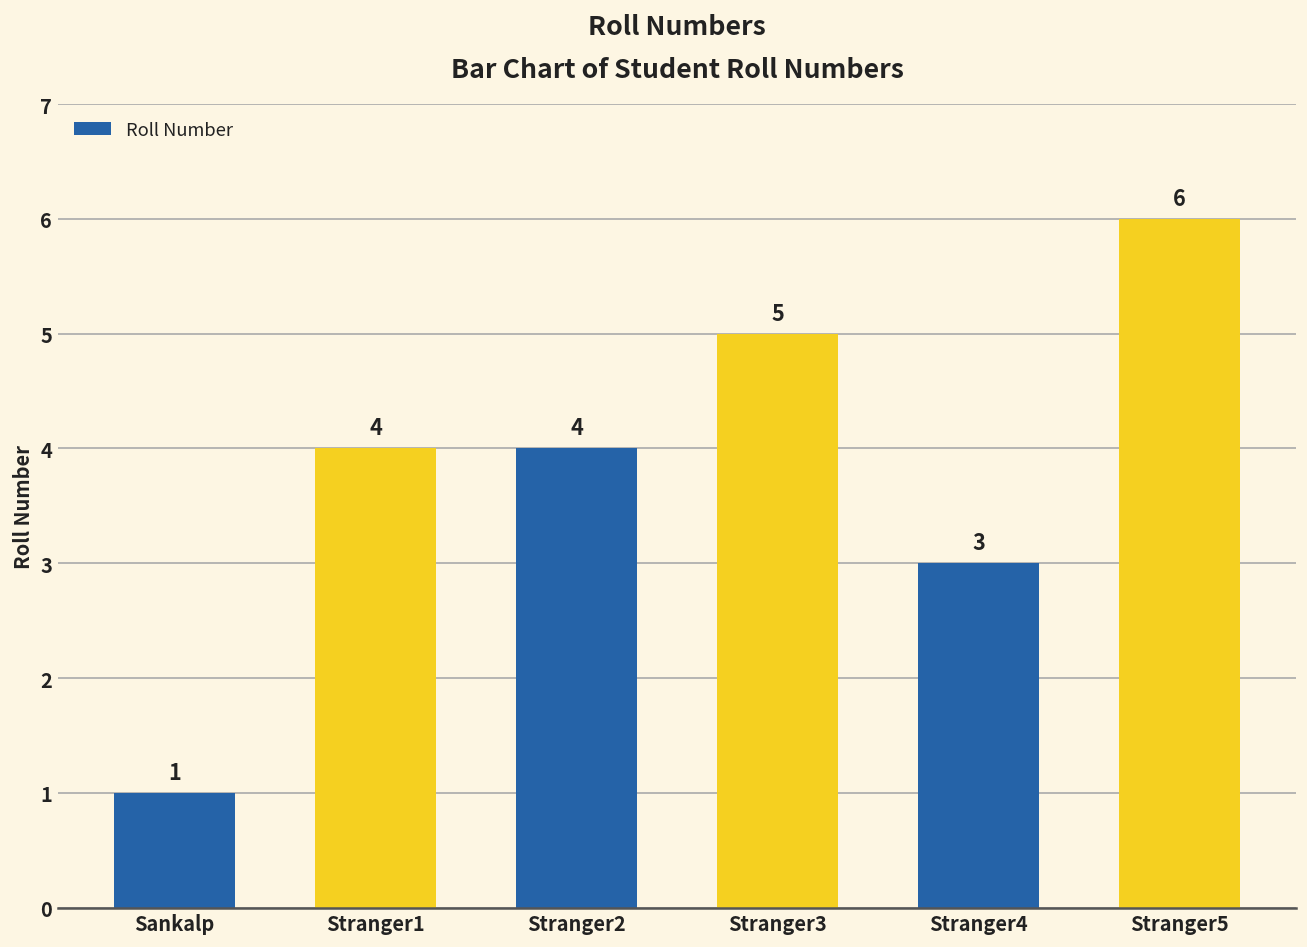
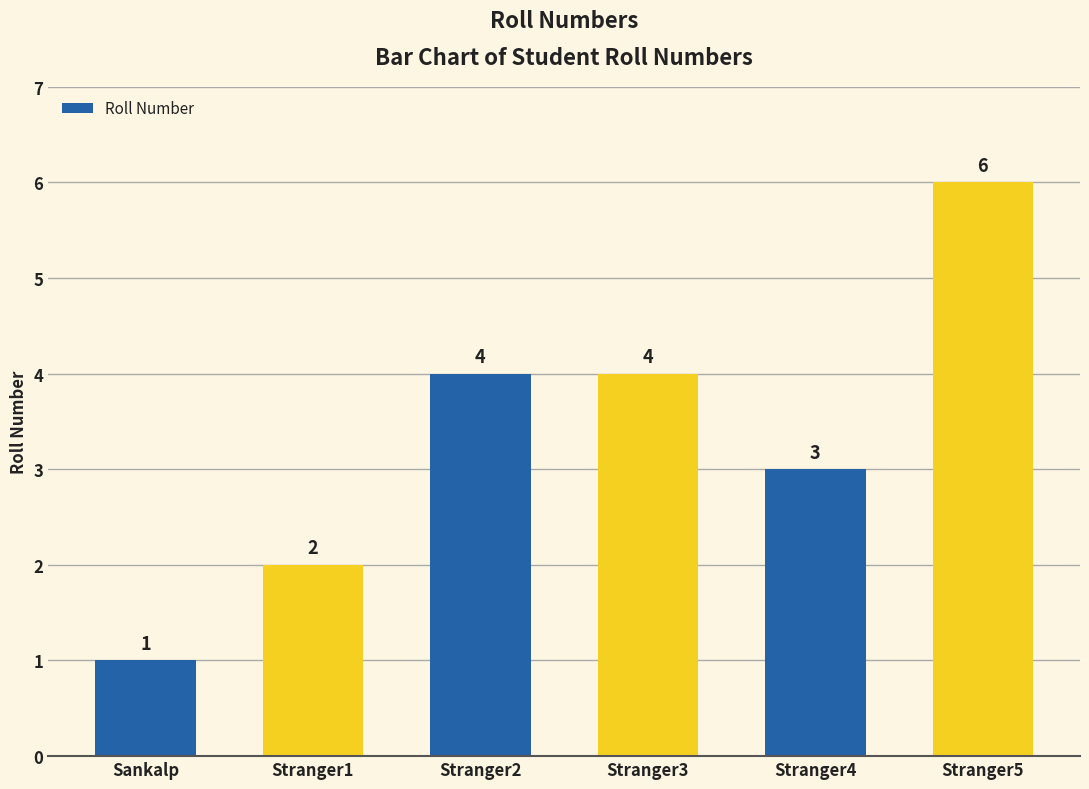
Stranger1: 4 -> 2
Stranger3: 5 -> 4
